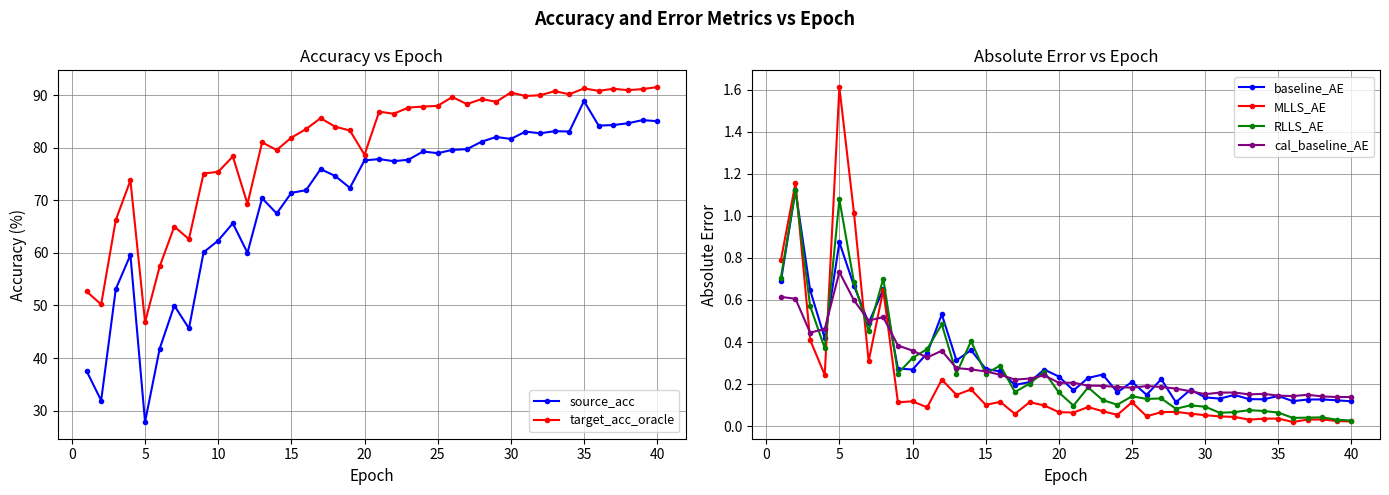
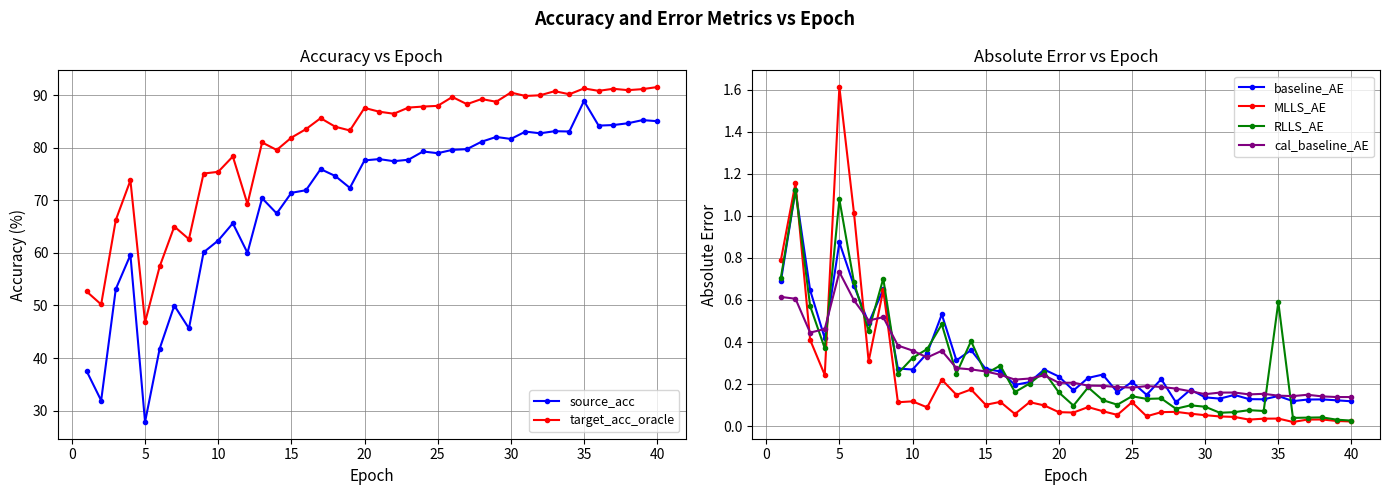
Accuracy vs Epoch, target_acc_oracle, 20: 79 -> 88
Absolute Error vs Epoch, RLLS_AE, 35: 0.06 -> 0.59
